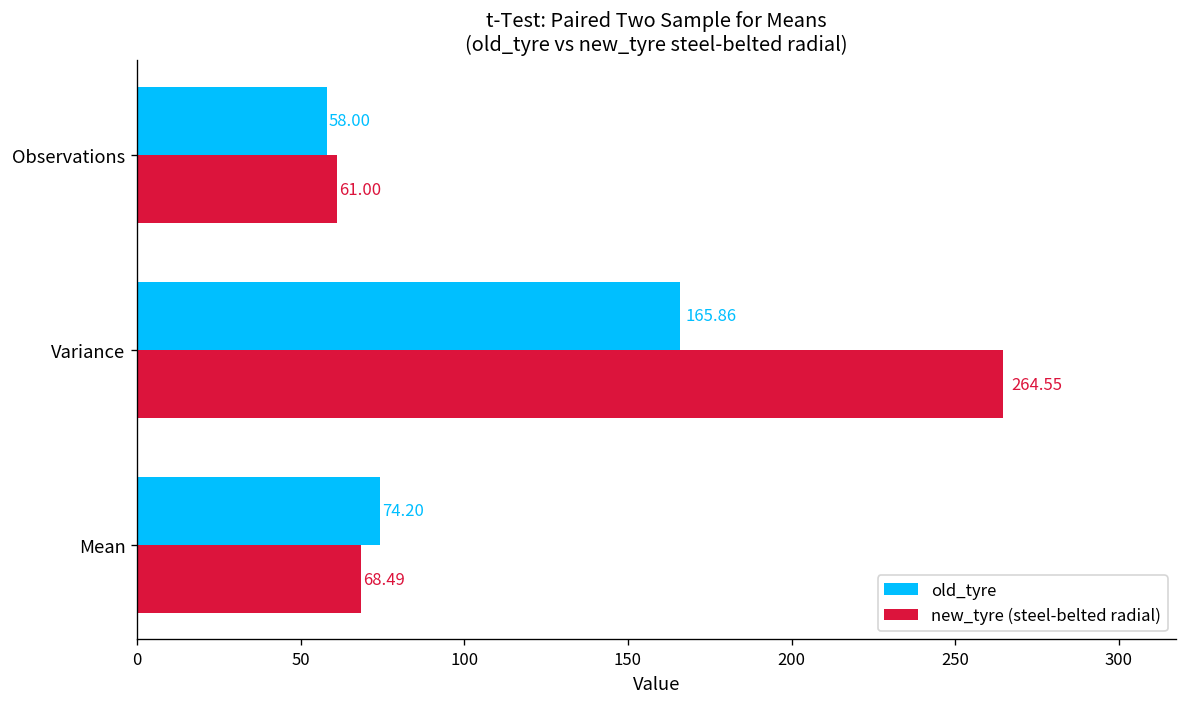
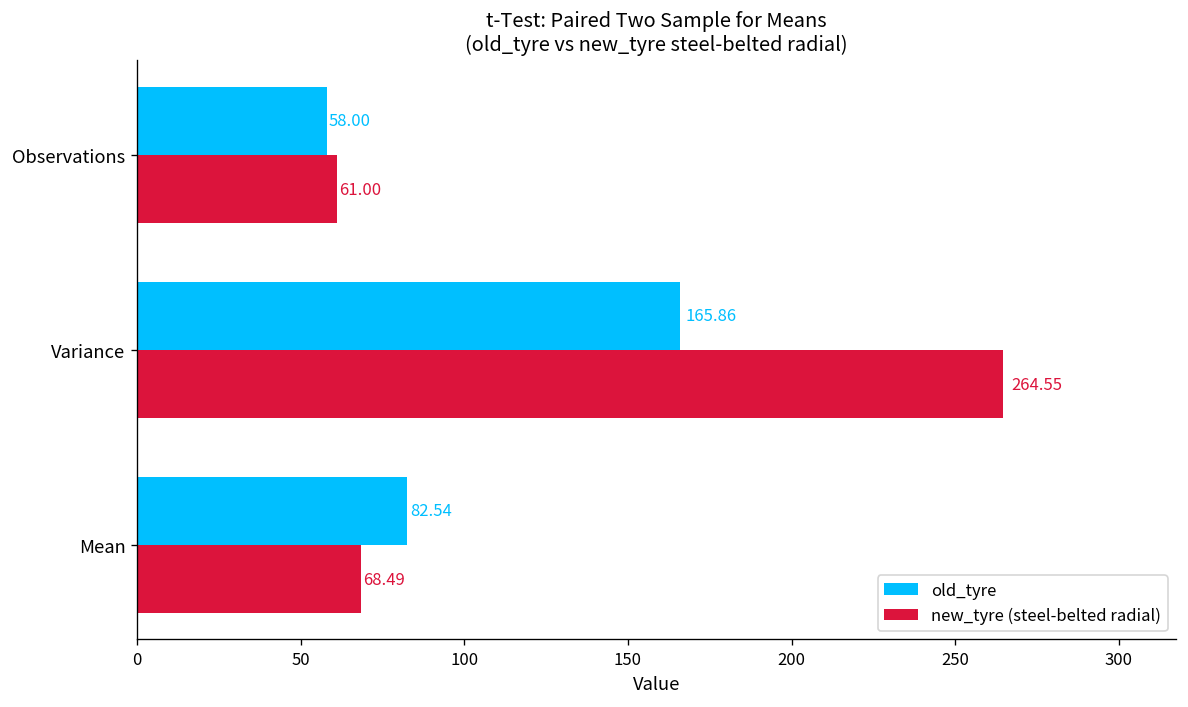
old_tyre, Mean: 74.20 -> 82.54
